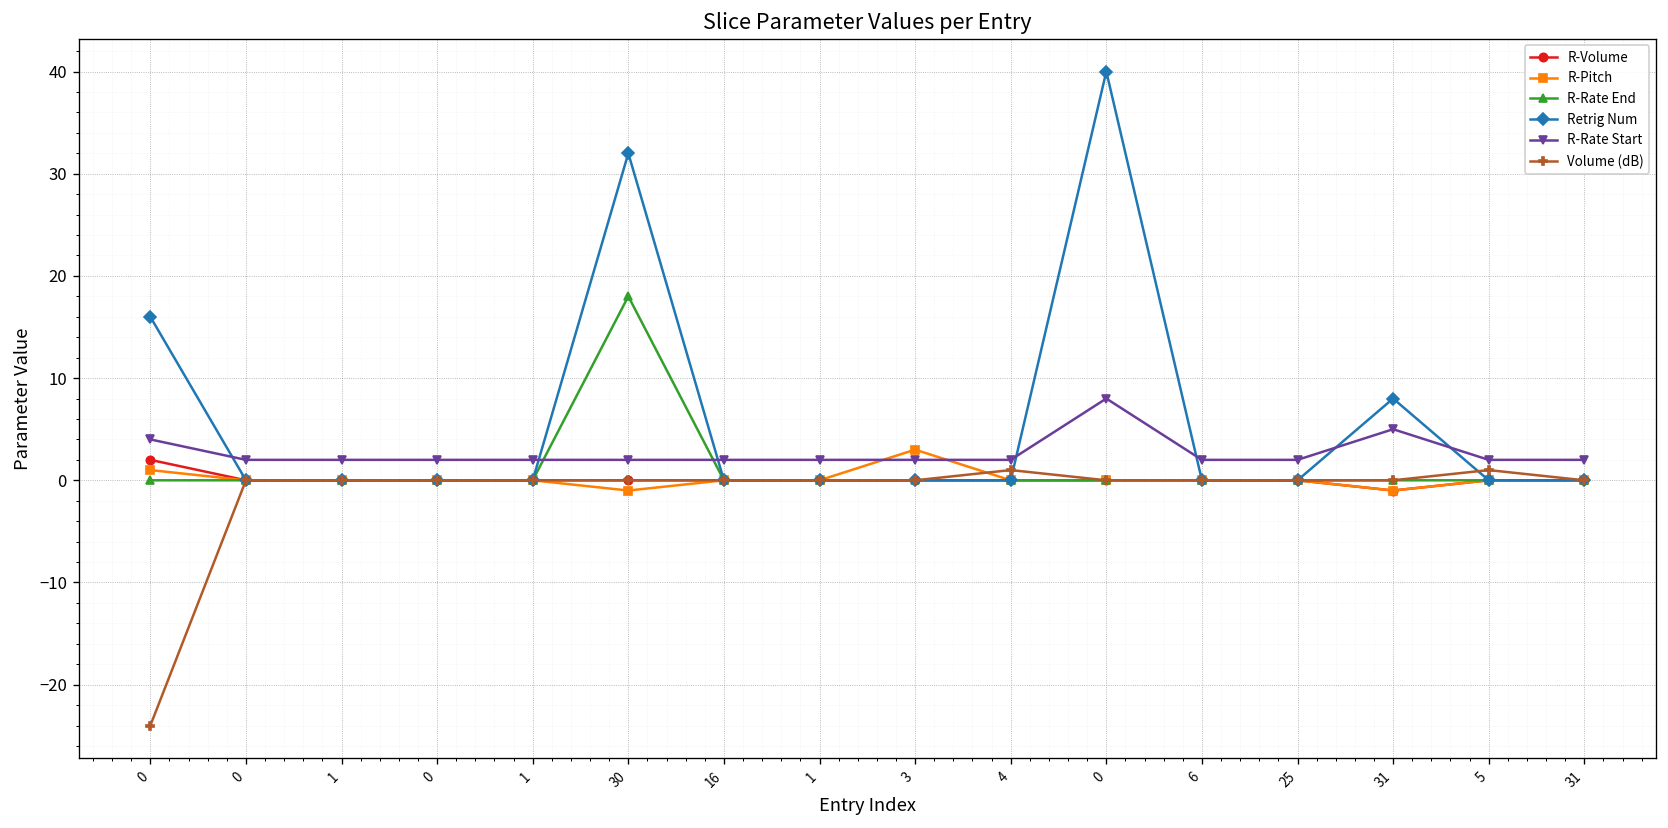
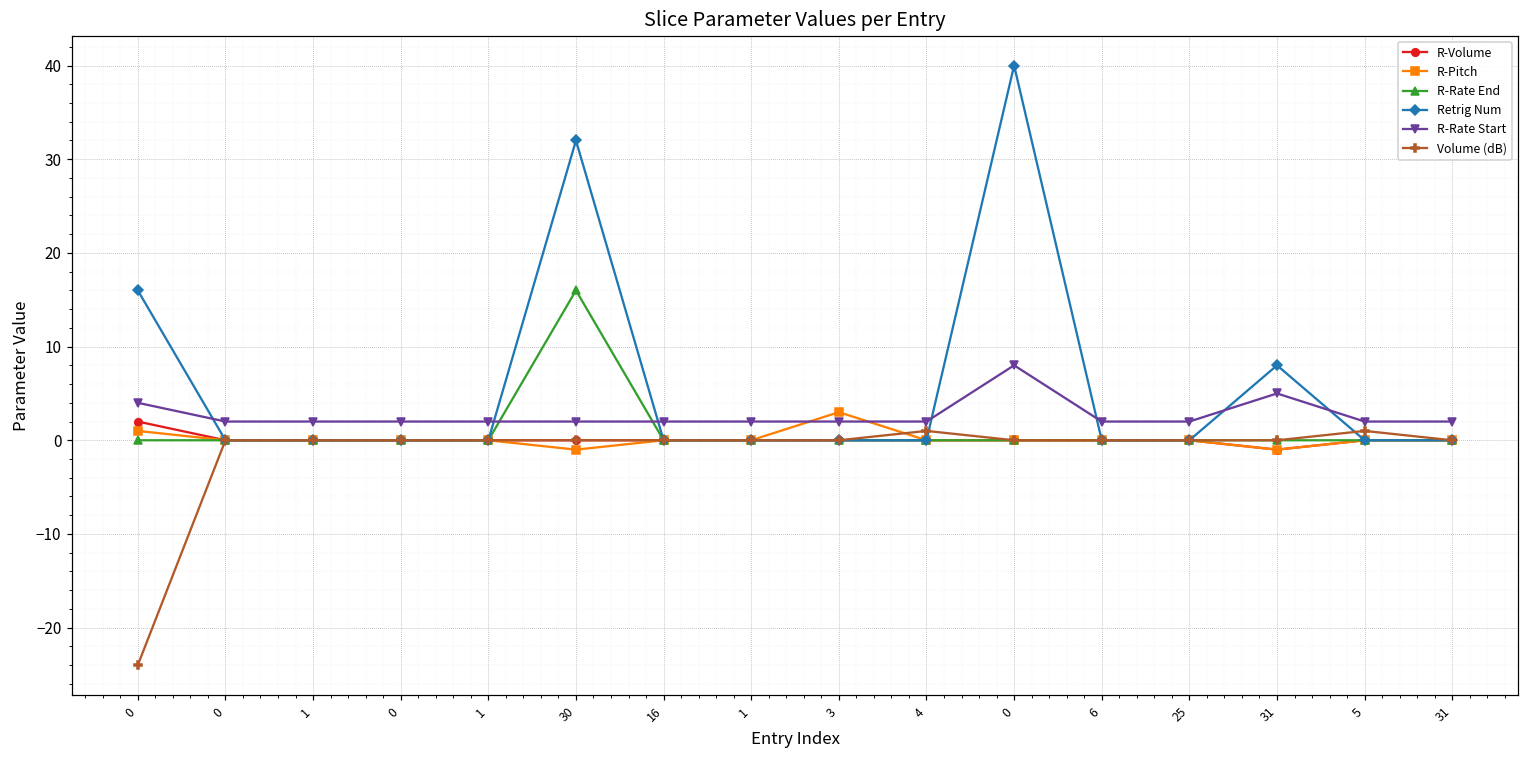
R-Rate End, 30: 18 -> 16
